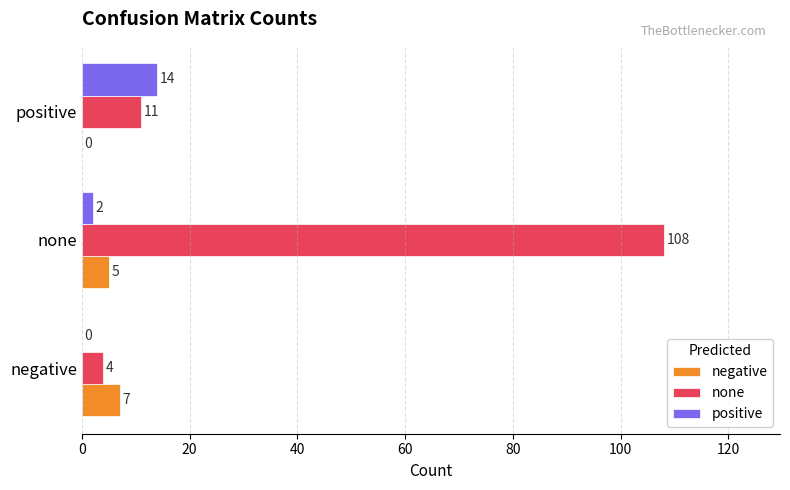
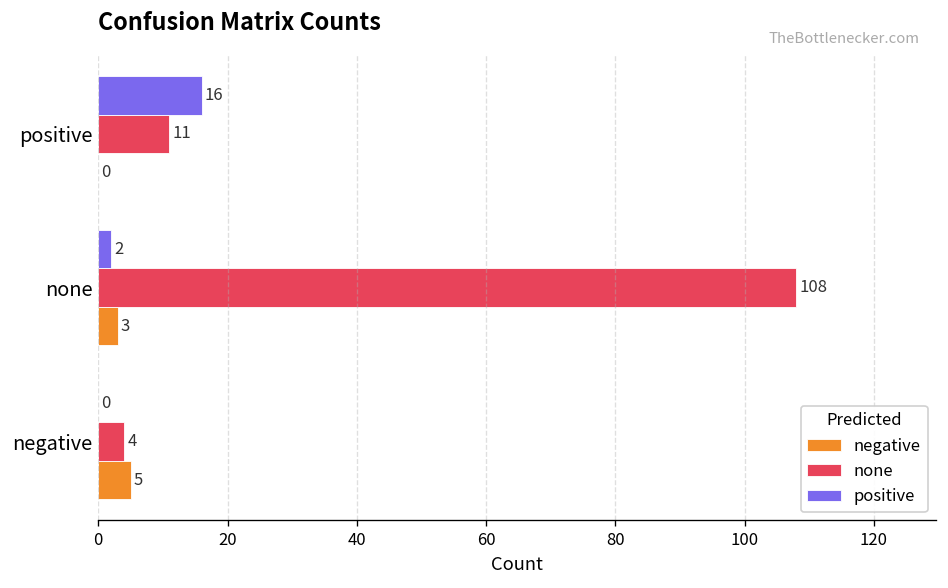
positive, positive: 14 -> 16
negative, none: 5 -> 3
negative, negative: 7 -> 5
